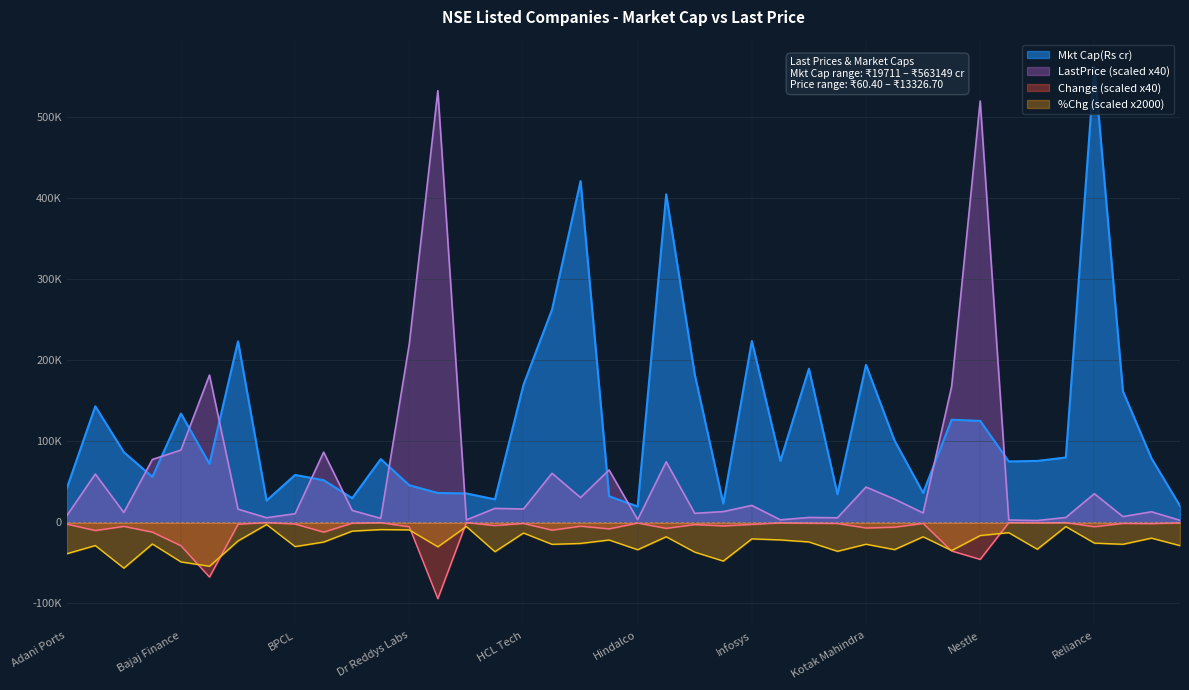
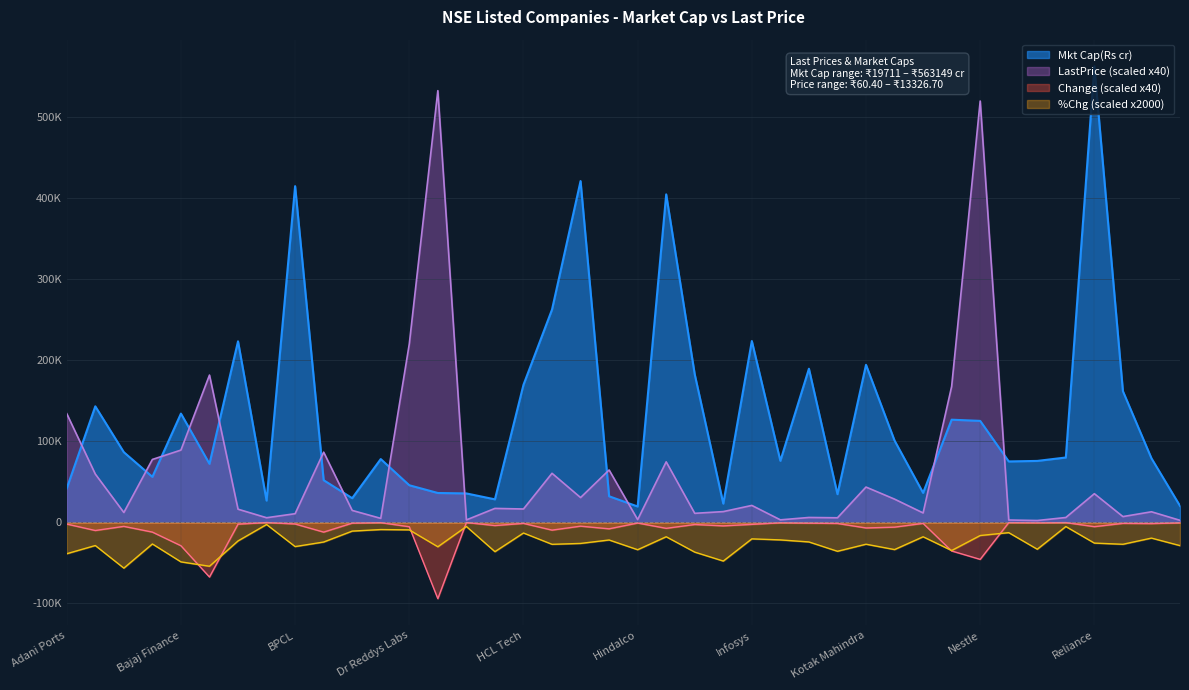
LastPrice (scaled x40), Adani Ports: 10000 -> 130000
Mkt Cap(Rs cr), BPCL: 60000 -> 420000
